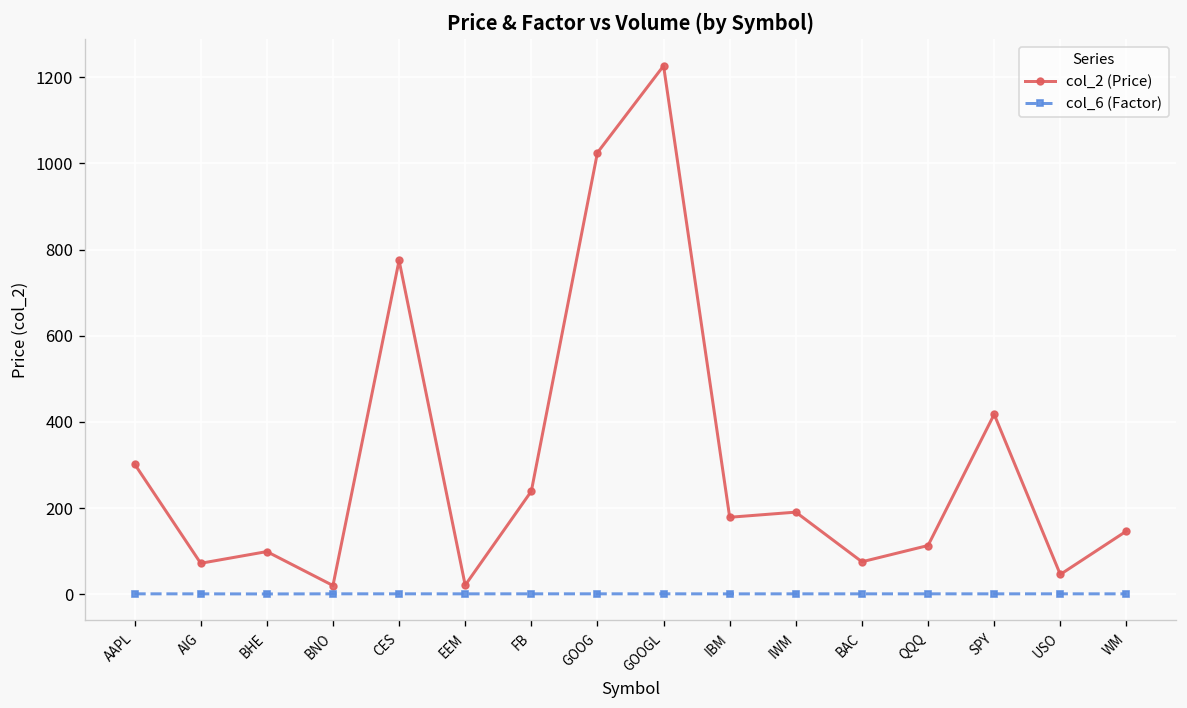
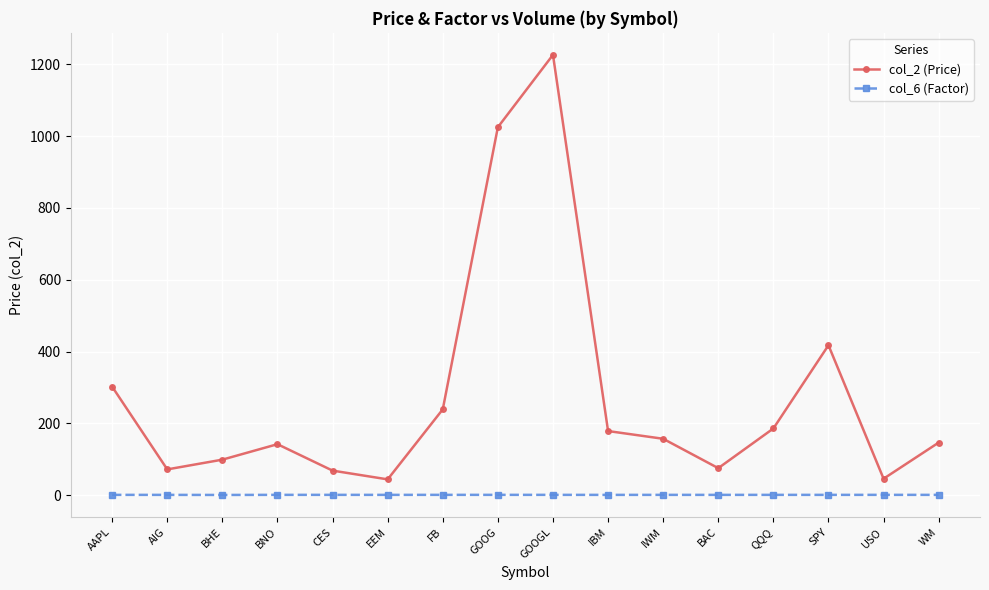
col_2 (Price), BNO: 20 -> 140
col_2 (Price), CES: 770 -> 70
col_2 (Price), EEM: 20 -> 40
col_2 (Price), IWM: 190 -> 160
col_2 (Price), QQQ: 110 -> 190
